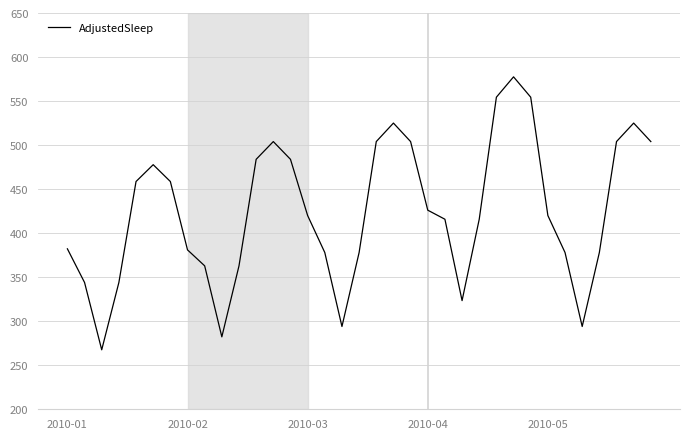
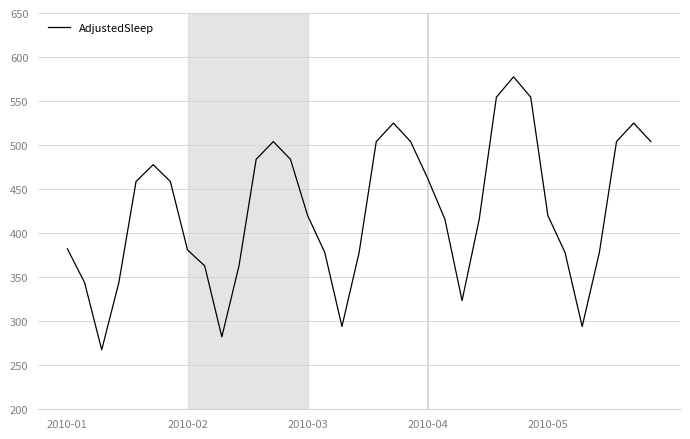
2010-04: 430 -> 460
